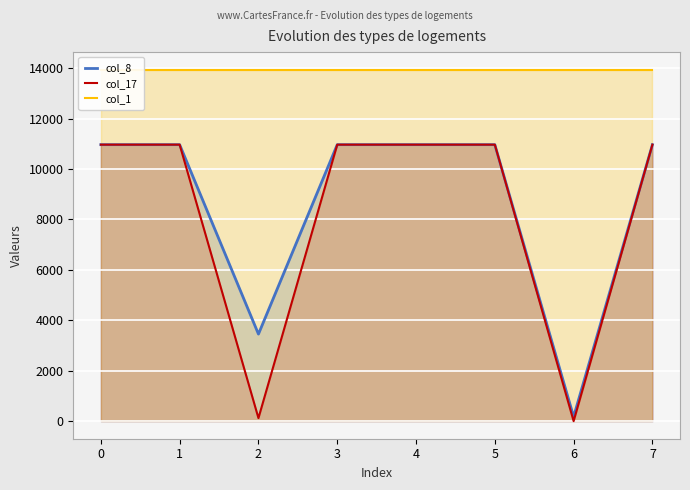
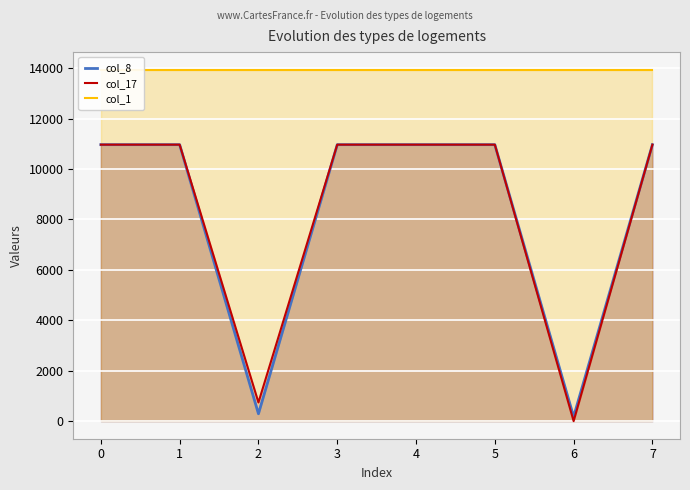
col_8, 2: 3500 -> 300
col_17, 2: 100 -> 700
